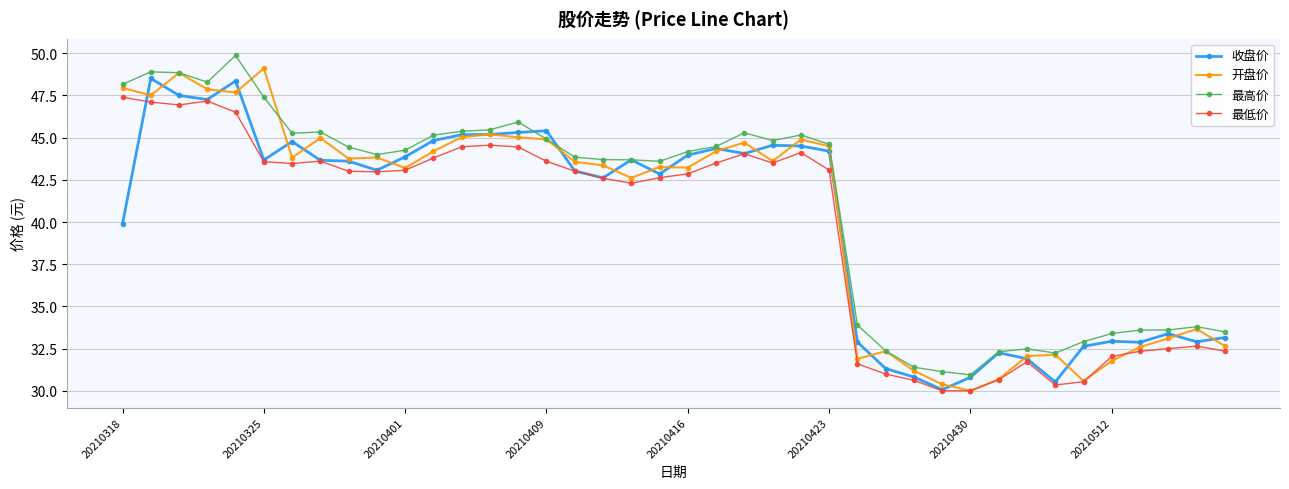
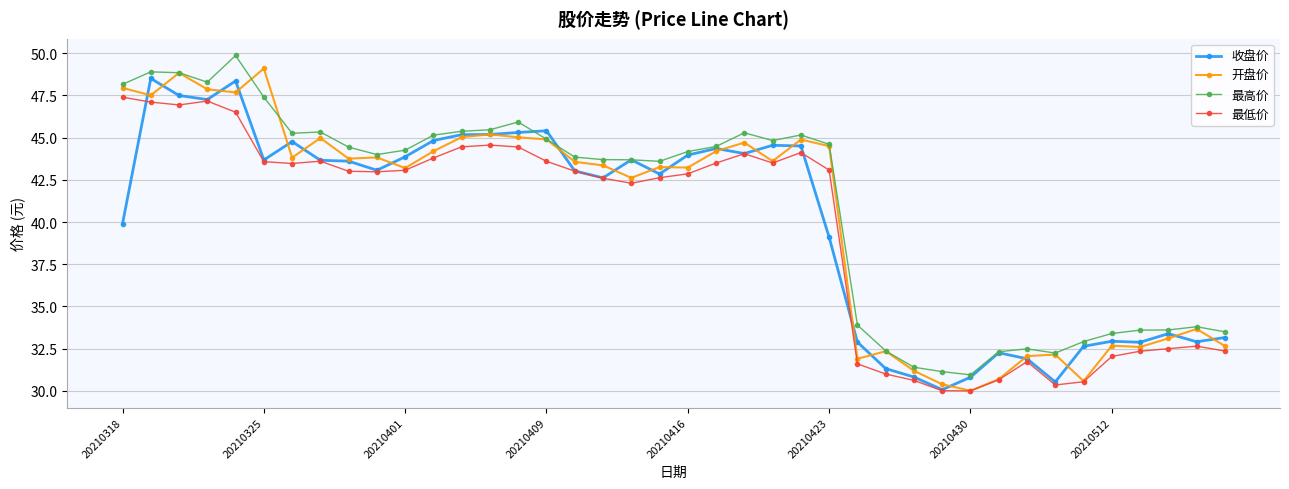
收盘价, 20210423: 44.2 -> 39.1
开盘价, 20210512: 31.8 -> 32.7
